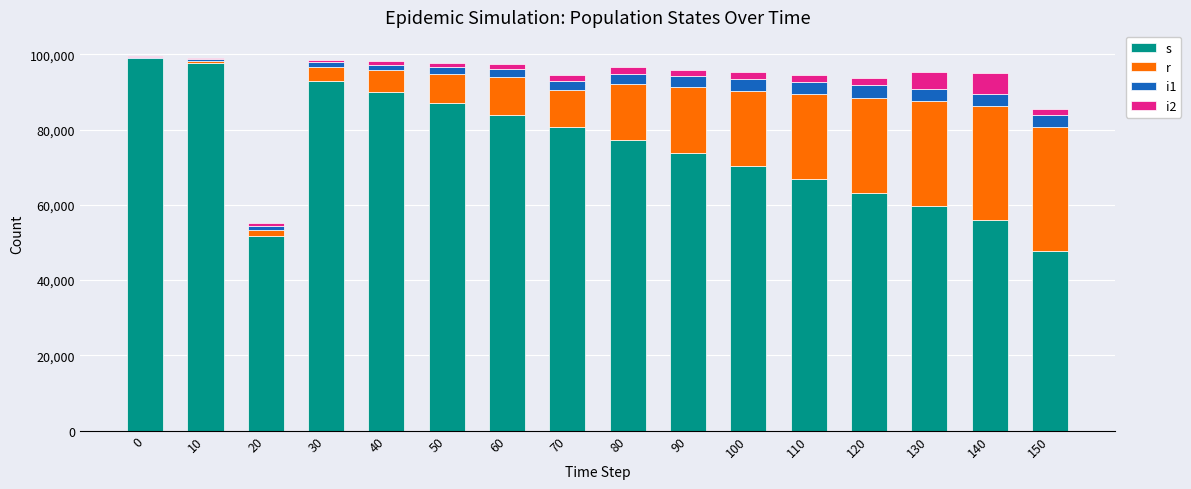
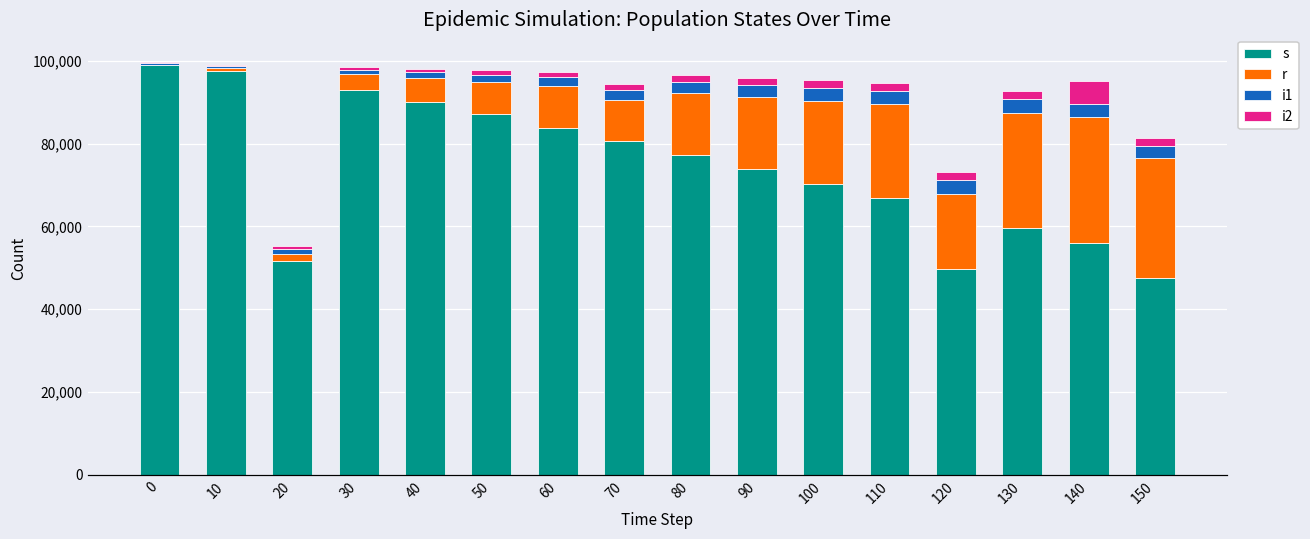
s, 120: 63,000 -> 50,000
r, 120: 25,000 -> 18,000
i2, 130: 5,000 -> 2,000
r, 150: 33,000 -> 29,000
